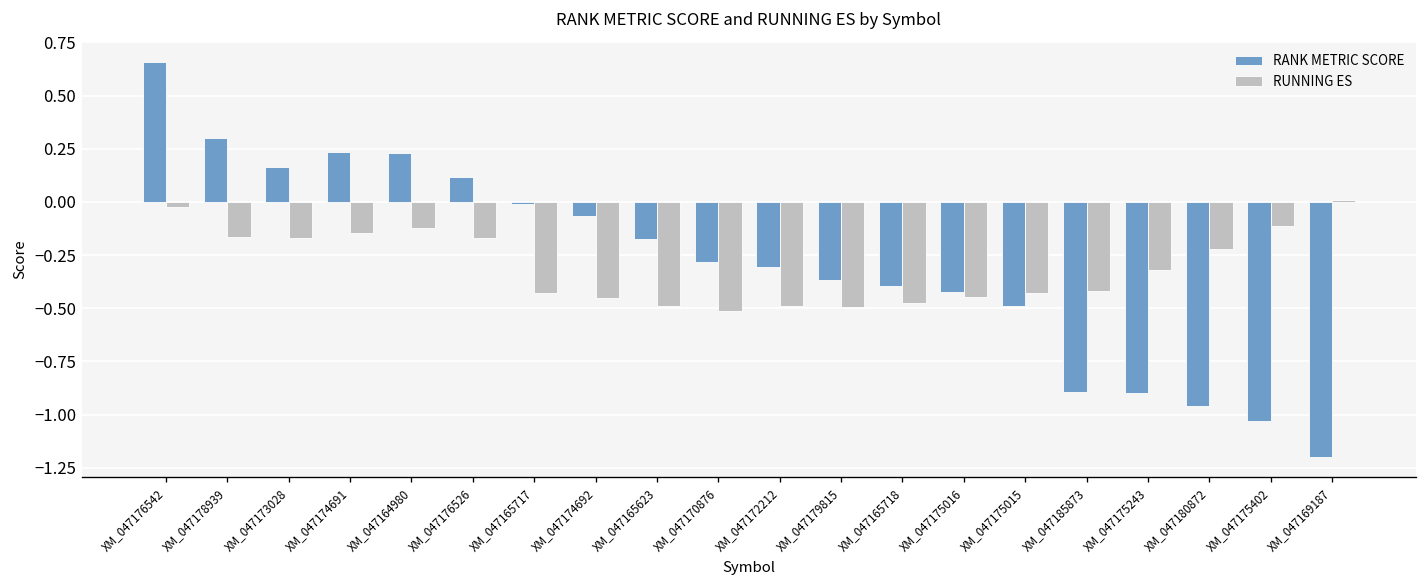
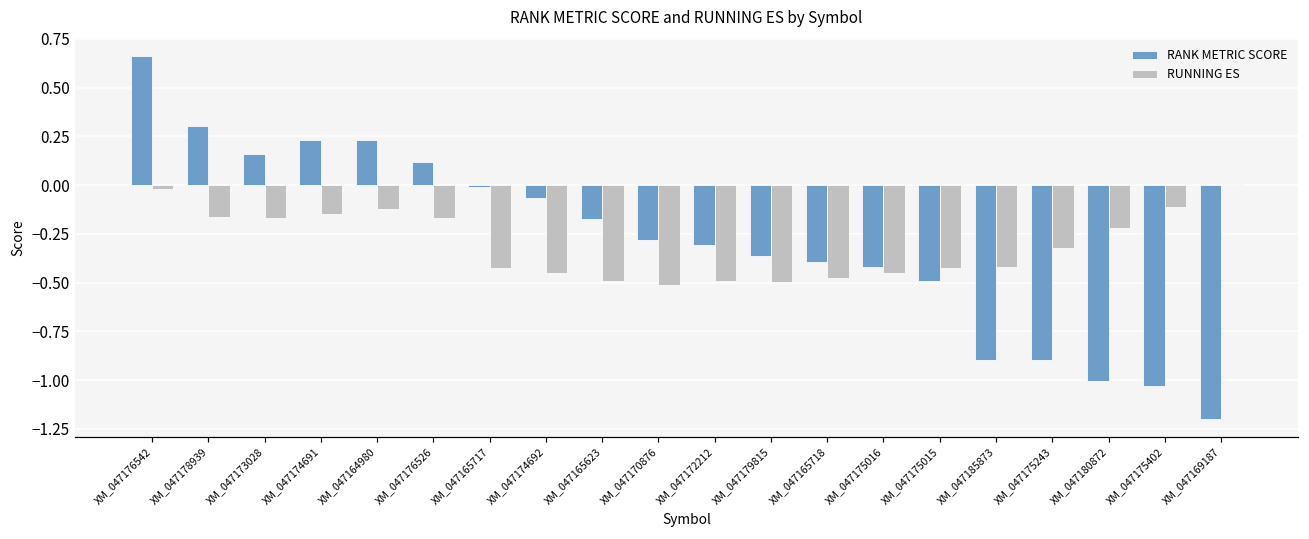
RANK METRIC SCORE, XM_047180872: -0.96 -> -1.01
